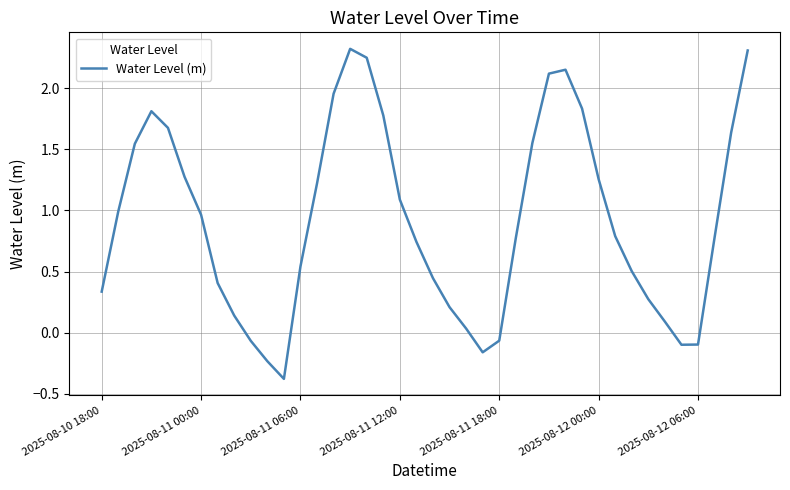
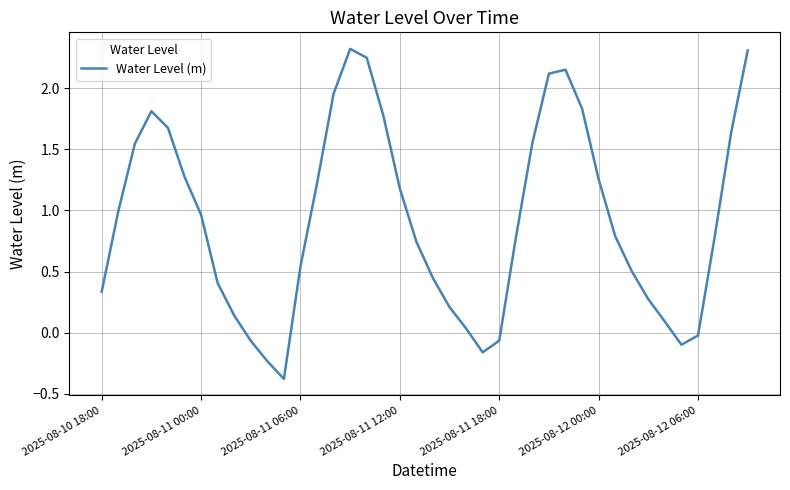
2025-08-11 12:00: 1.09 -> 1.18
2025-08-12 06:00: -0.10 -> -0.02
